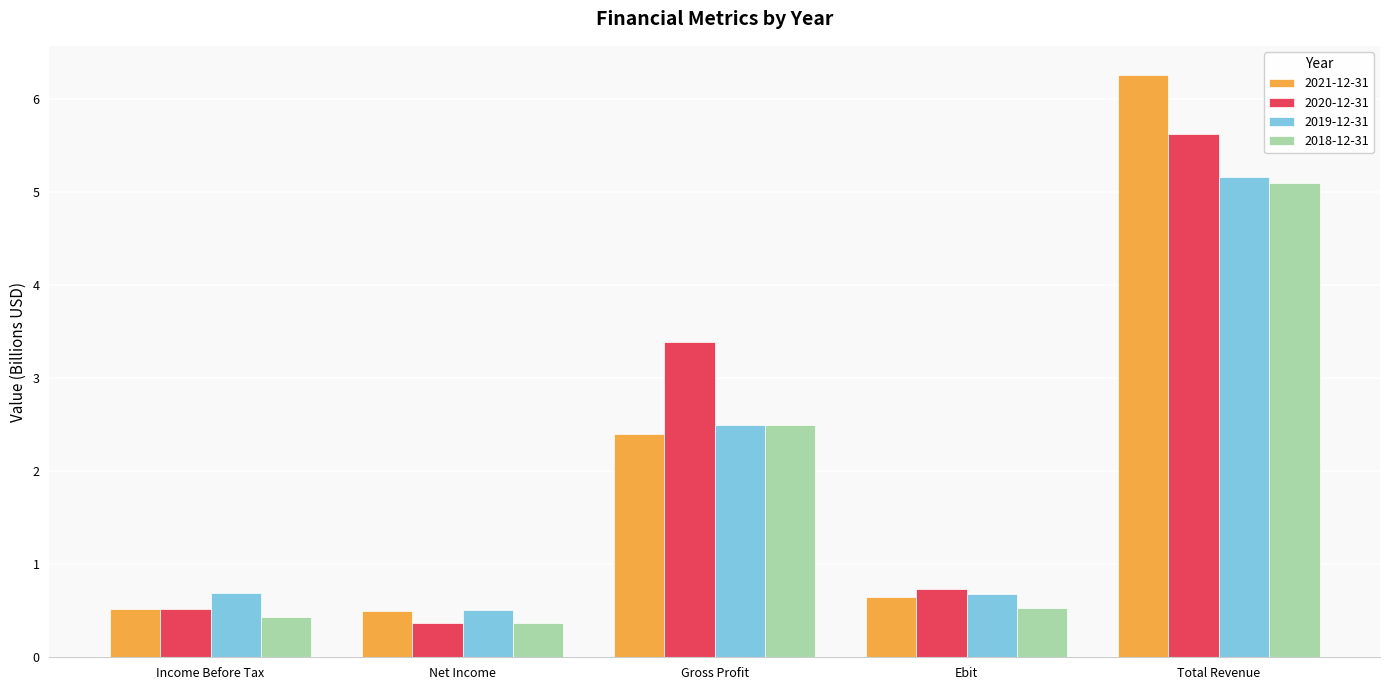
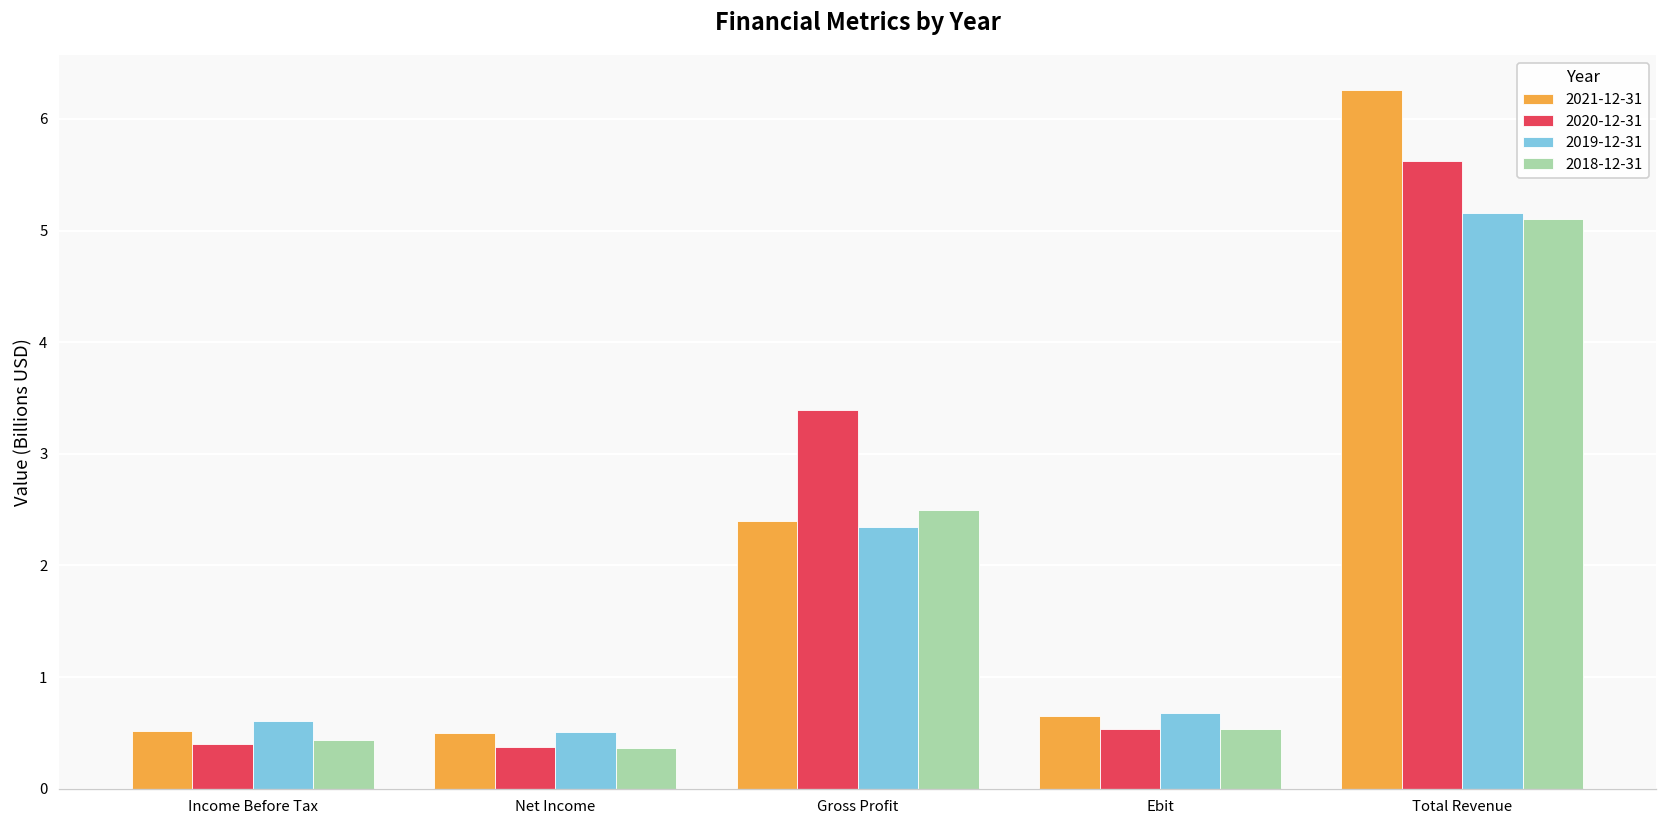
2020-12-31, Income Before Tax: 0.5 -> 0.4
2019-12-31, Income Before Tax: 0.7 -> 0.6
2019-12-31, Gross Profit: 2.5 -> 2.3
2020-12-31, Ebit: 0.7 -> 0.5
